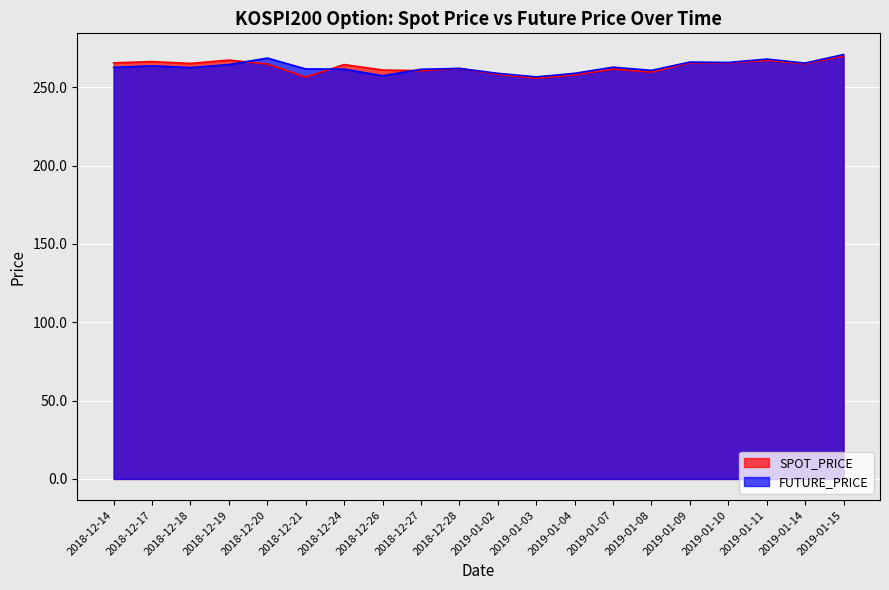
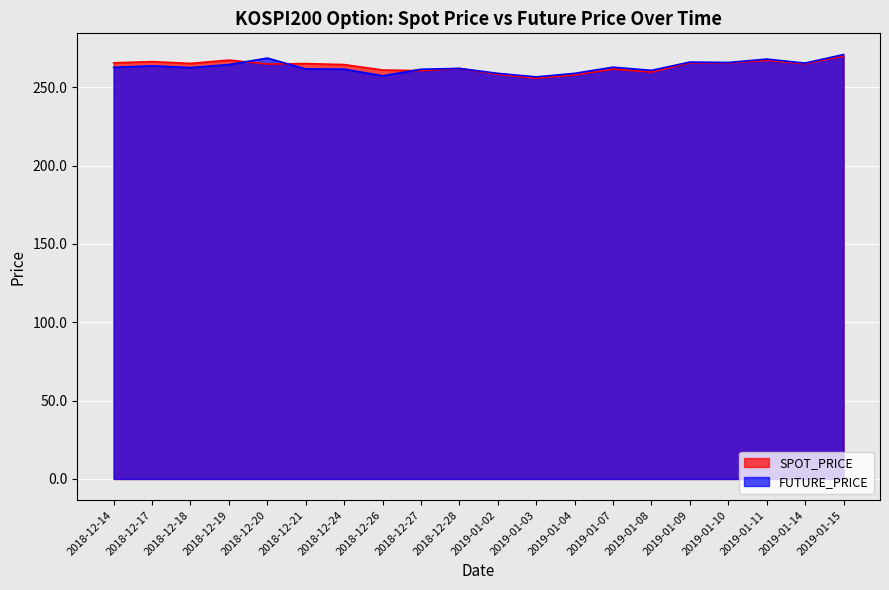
SPOT_PRICE, 2018-12-21: 256 -> 265
